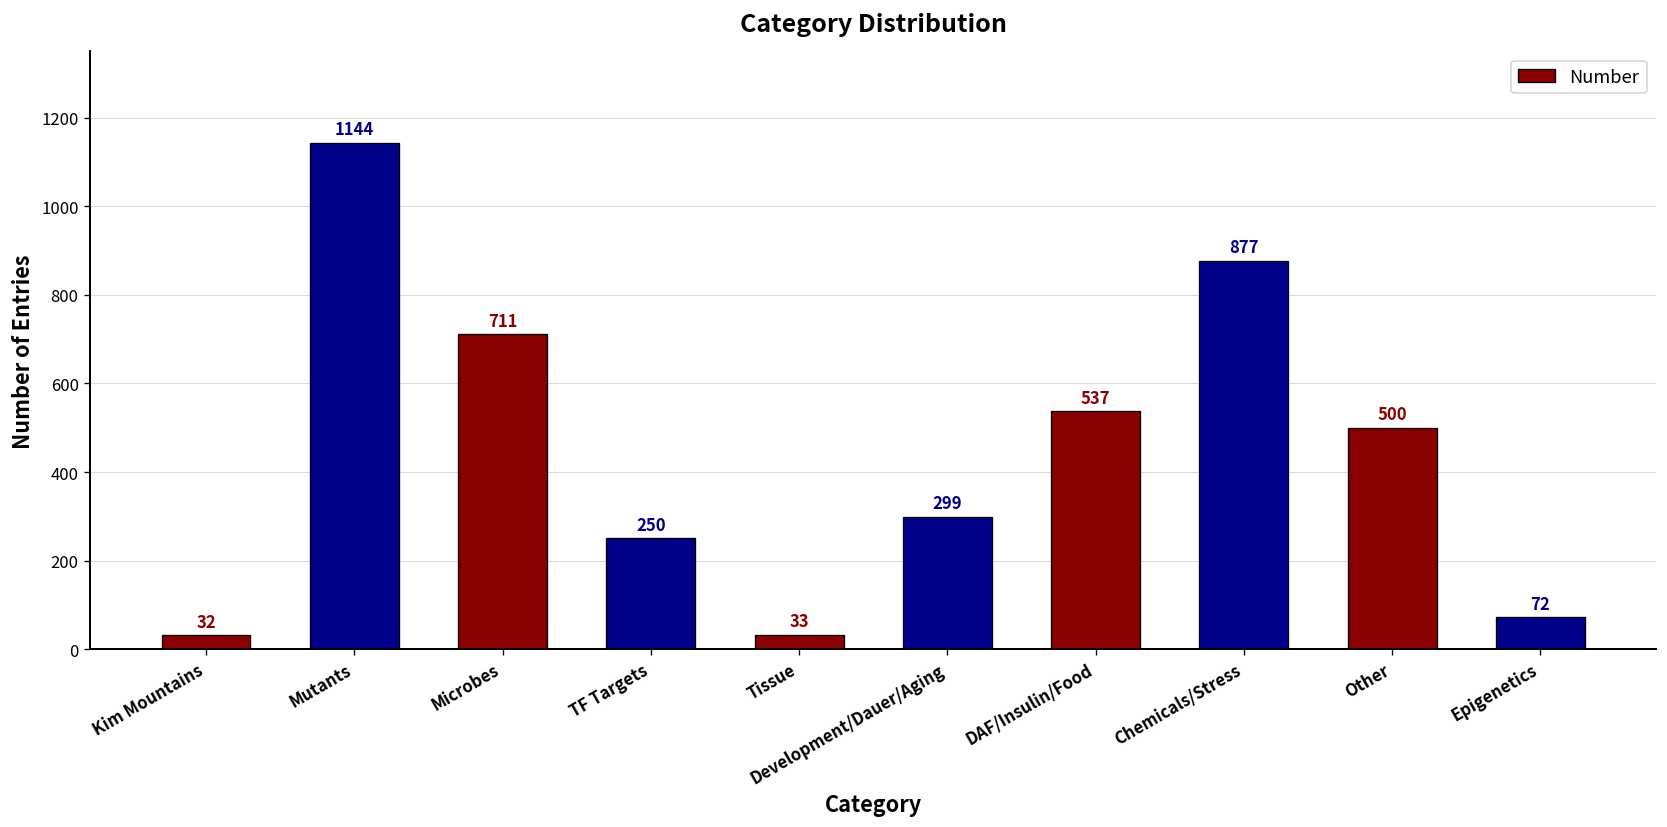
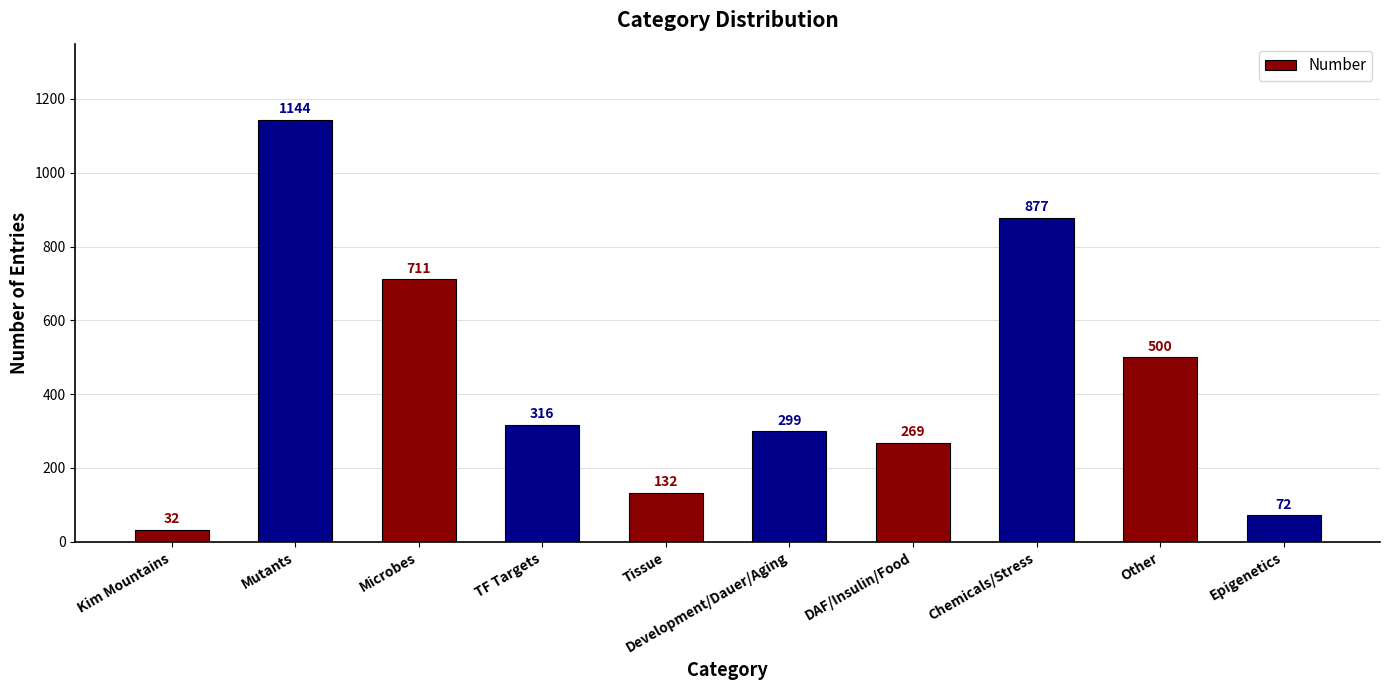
TF Targets: 250 -> 316
Tissue: 33 -> 132
DAF/Insulin/Food: 537 -> 269
